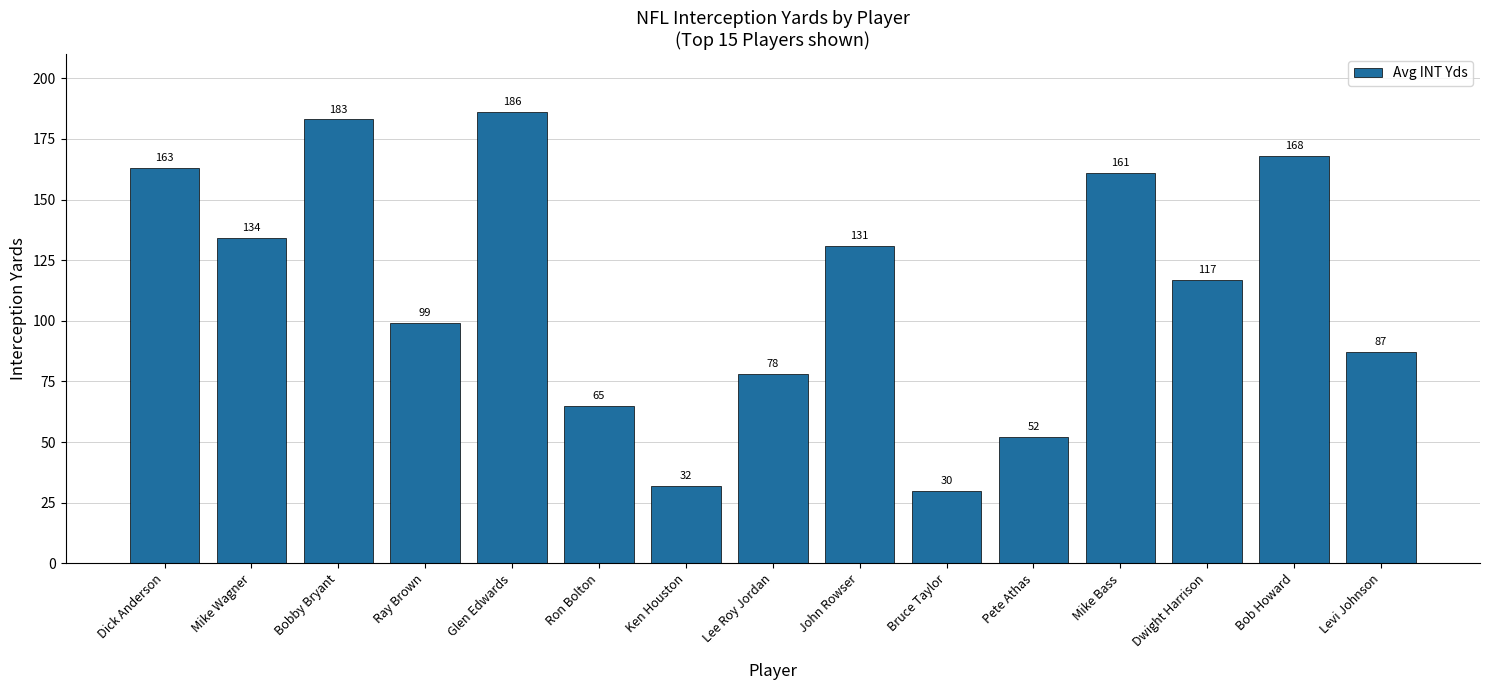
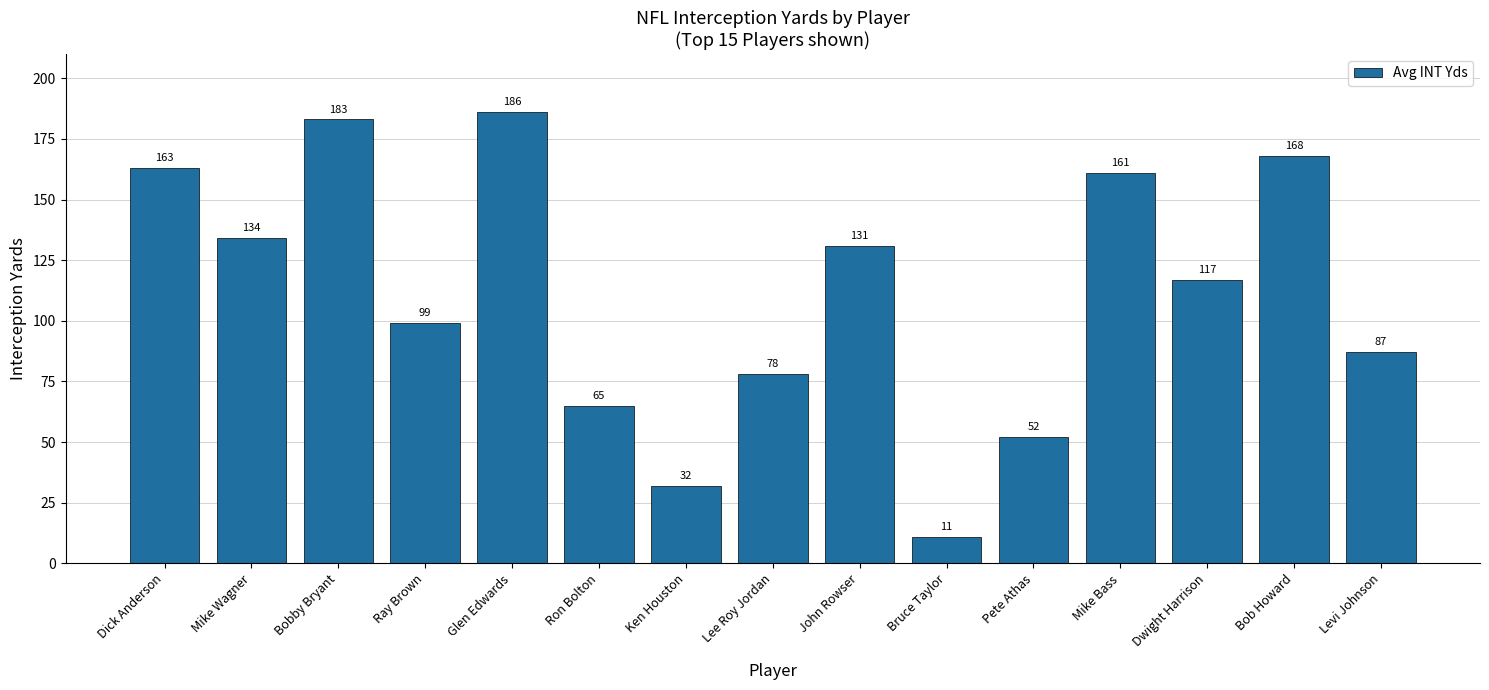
Bruce Taylor: 30 -> 11
